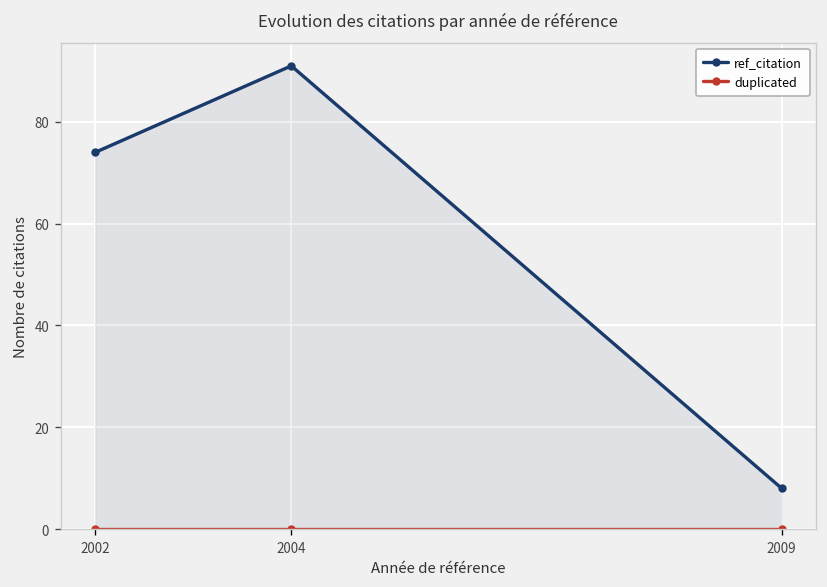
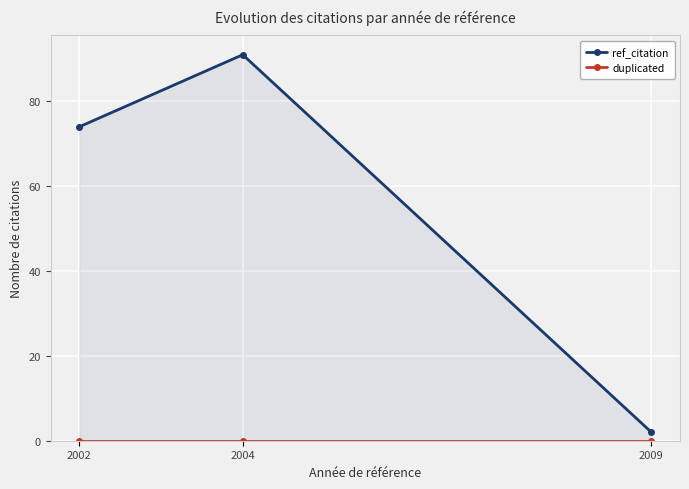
ref_citation, 2009: 8 -> 2
